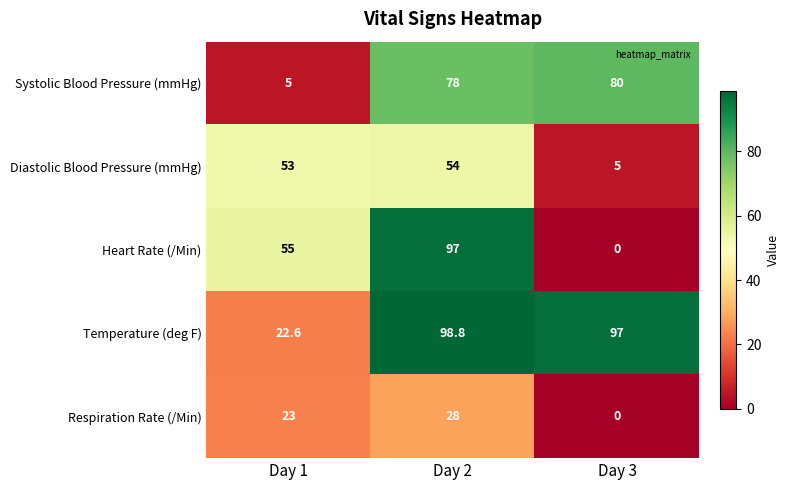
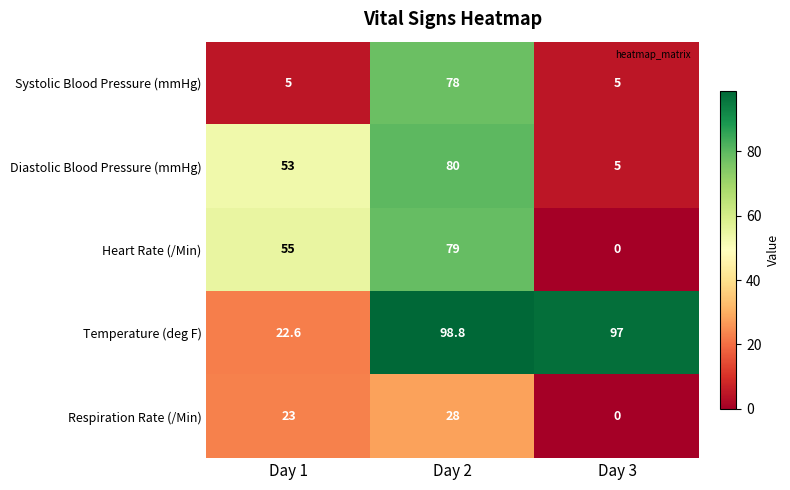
Systolic Blood Pressure (mmHg), Day 3: 80 -> 5
Diastolic Blood Pressure (mmHg), Day 2: 54 -> 80
Heart Rate (/Min), Day 2: 97 -> 79
